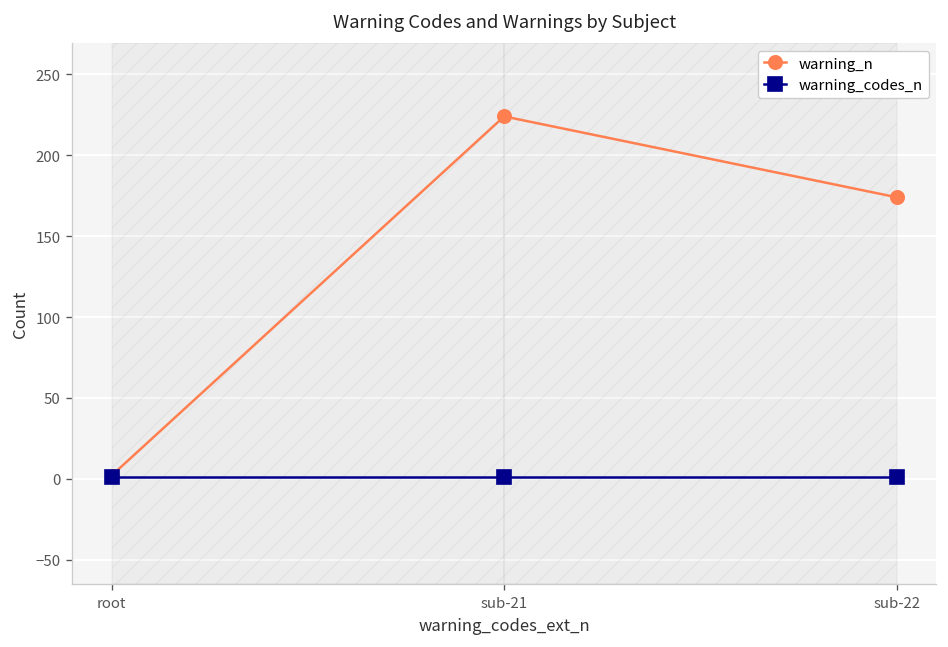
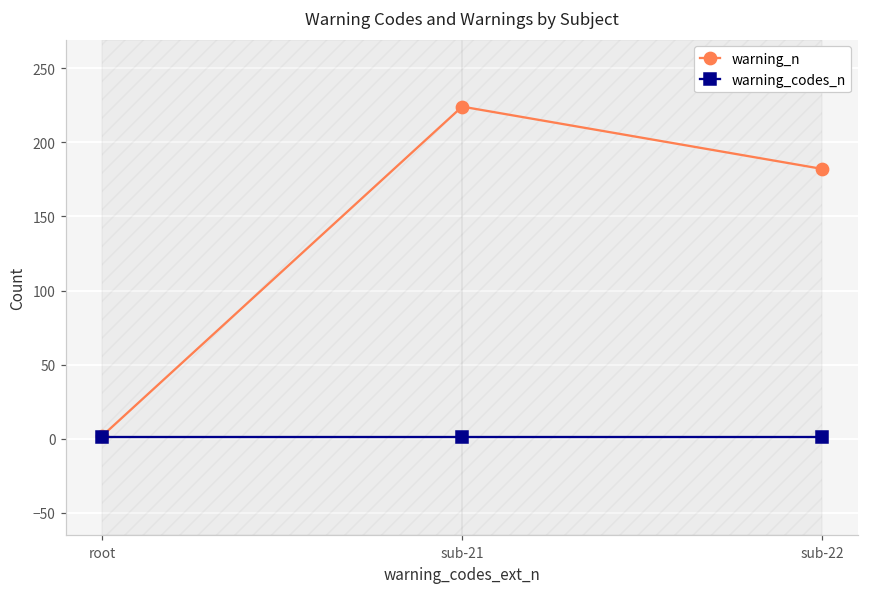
warning_n, sub-22: 174 -> 182
